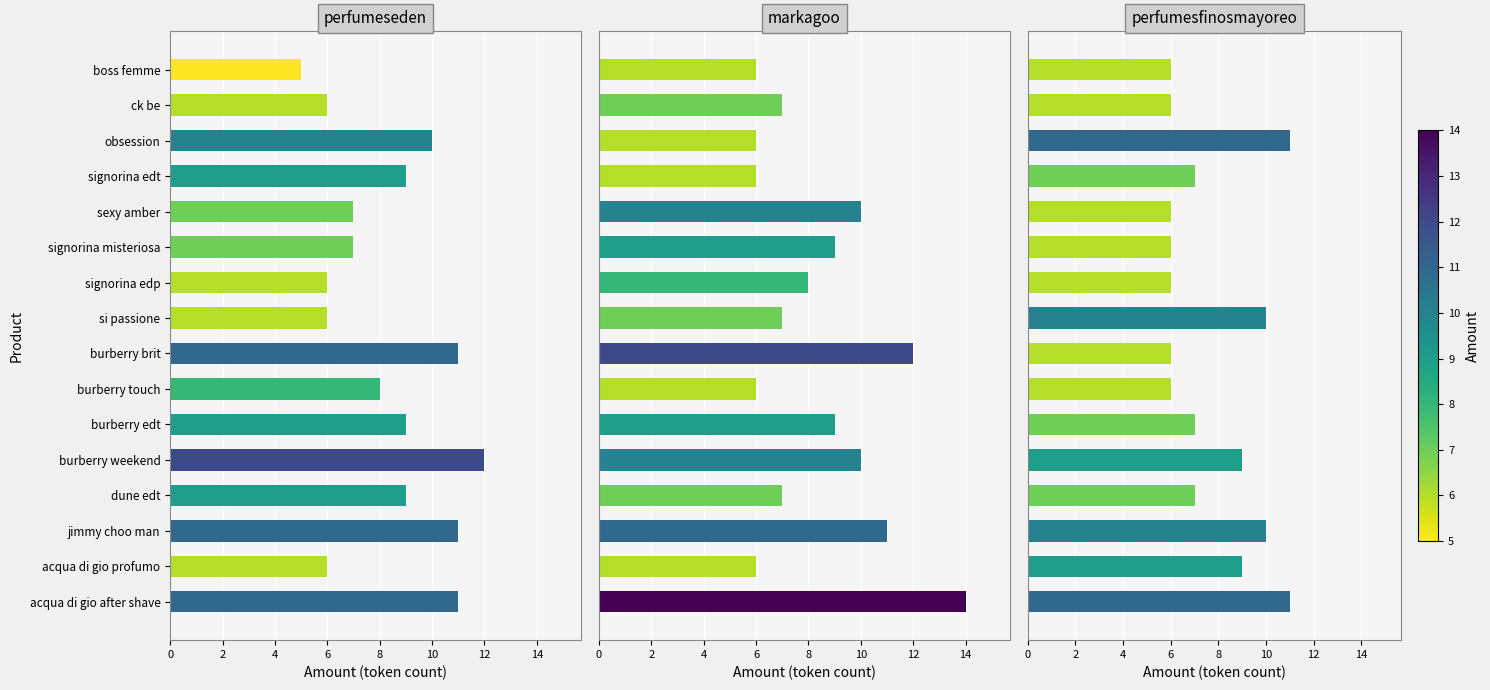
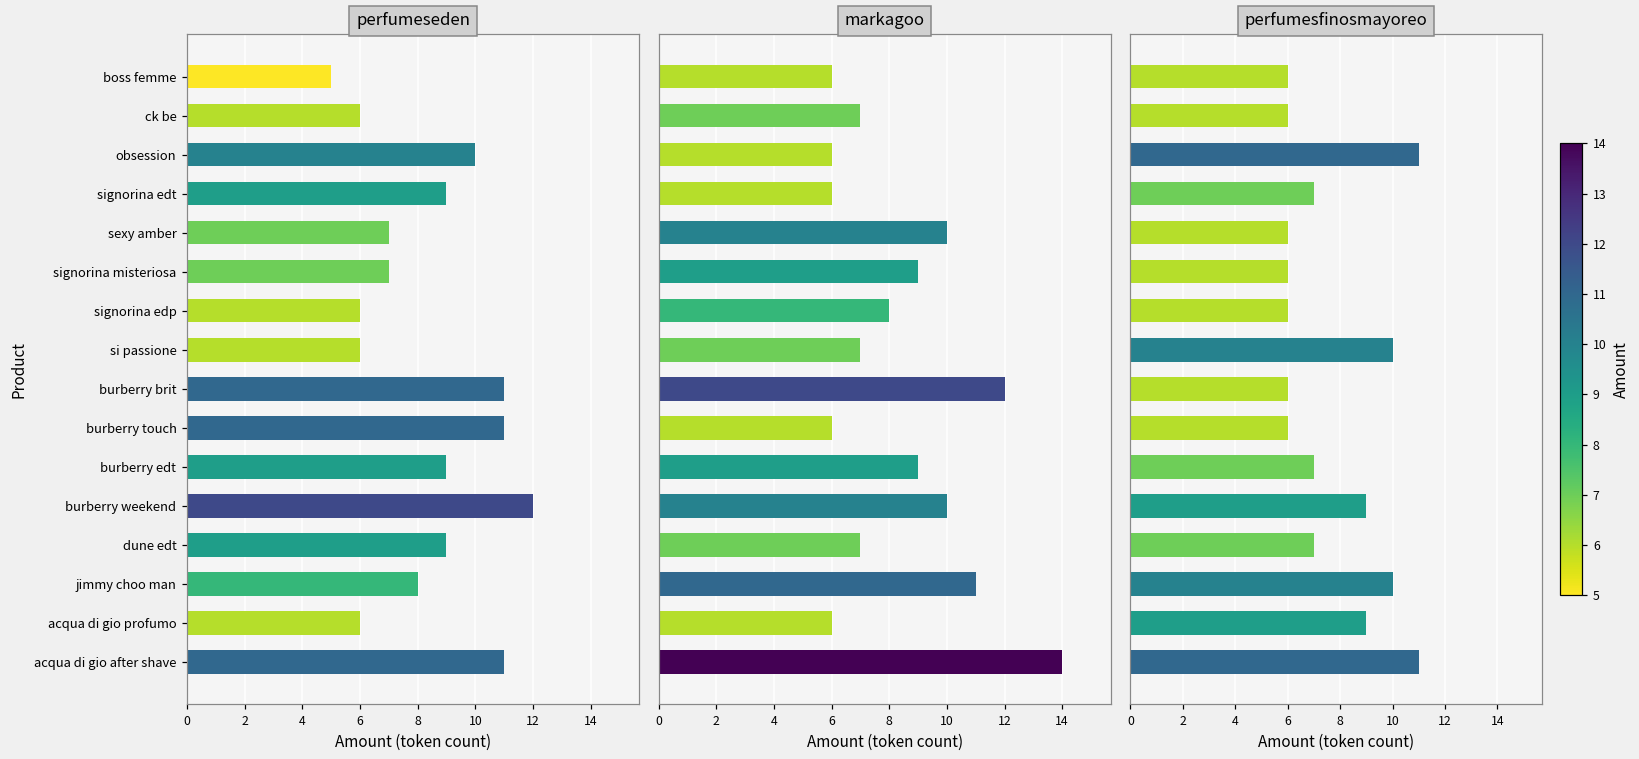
perfumeseden, burberry touch: 8 -> 11
perfumeseden, jimmy choo man: 11 -> 8
